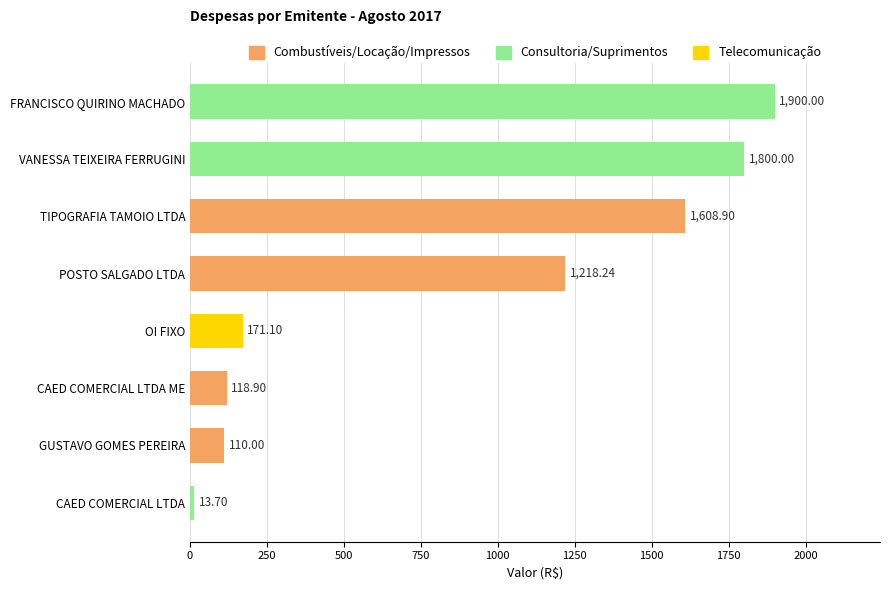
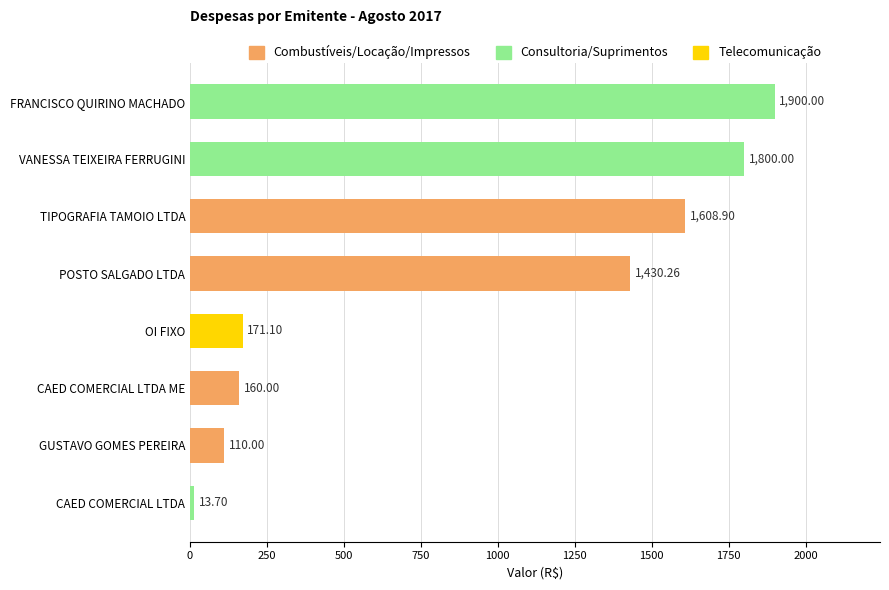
POSTO SALGADO LTDA: 1,218.24 -> 1,430.26
CAED COMERCIAL LTDA ME: 118.90 -> 160.00
